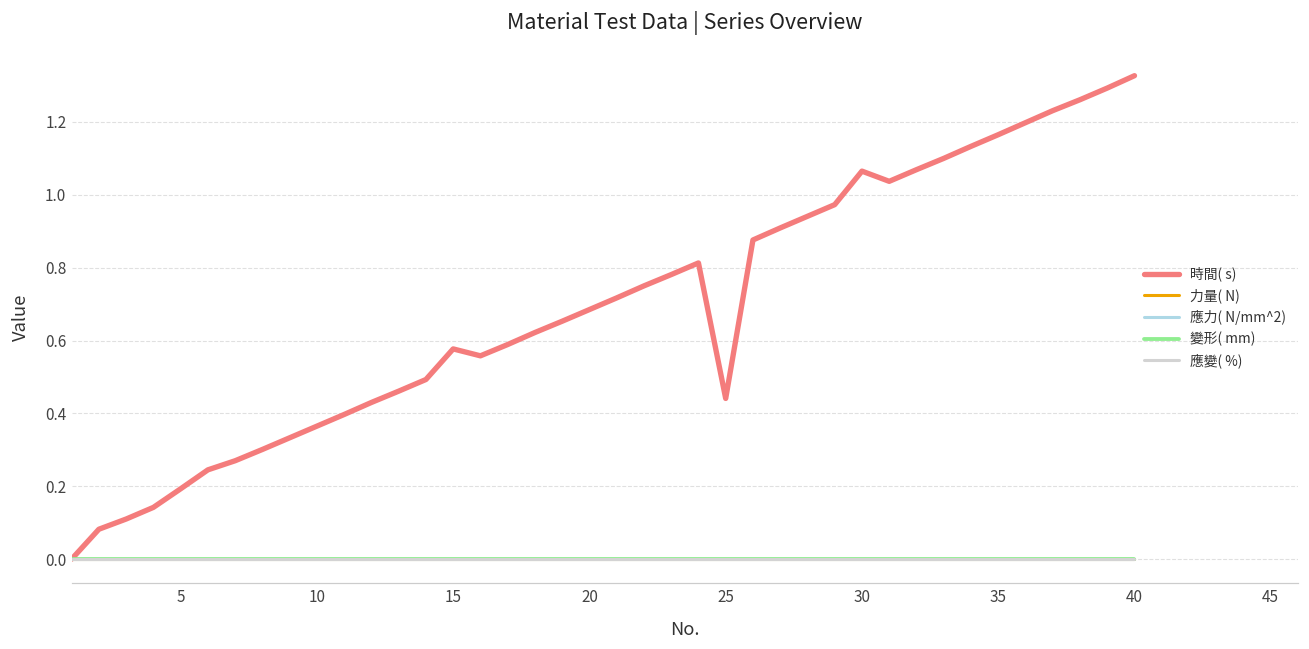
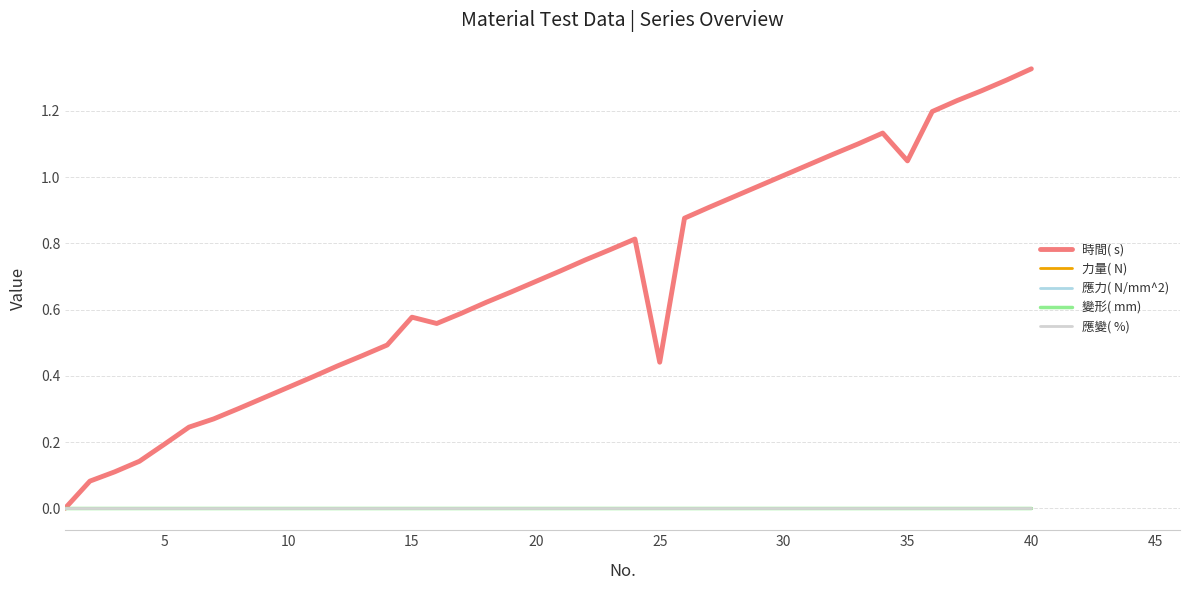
時間( s), 30: 1.07 -> 1.01
時間( s), 35: 1.17 -> 1.05
